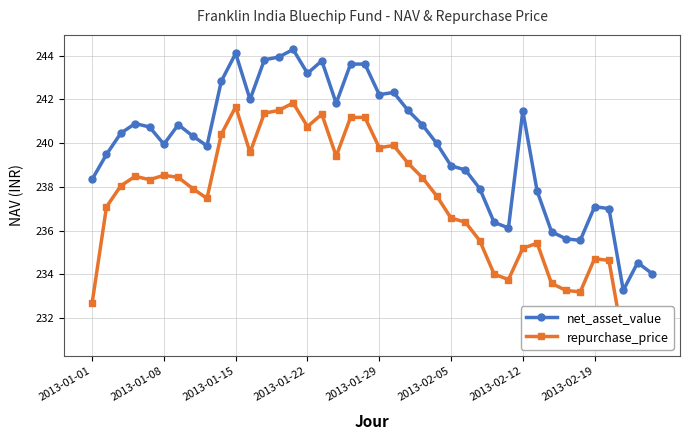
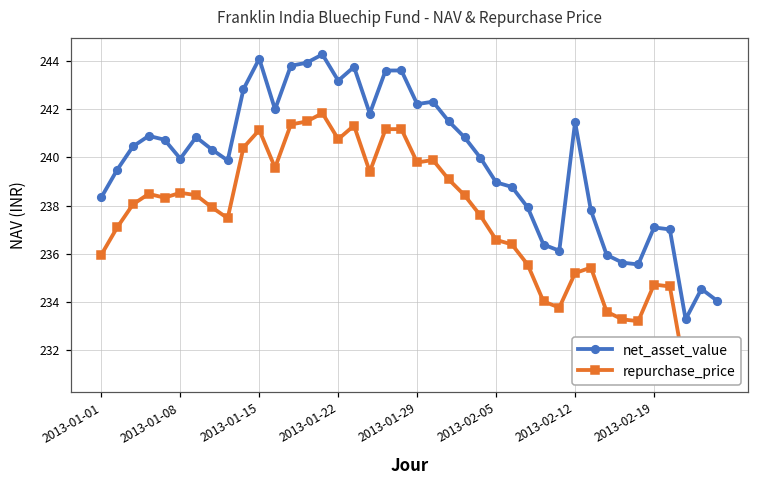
repurchase_price, 2013-01-01: 232.7 -> 236.0
repurchase_price, 2013-01-15: 241.7 -> 241.1
